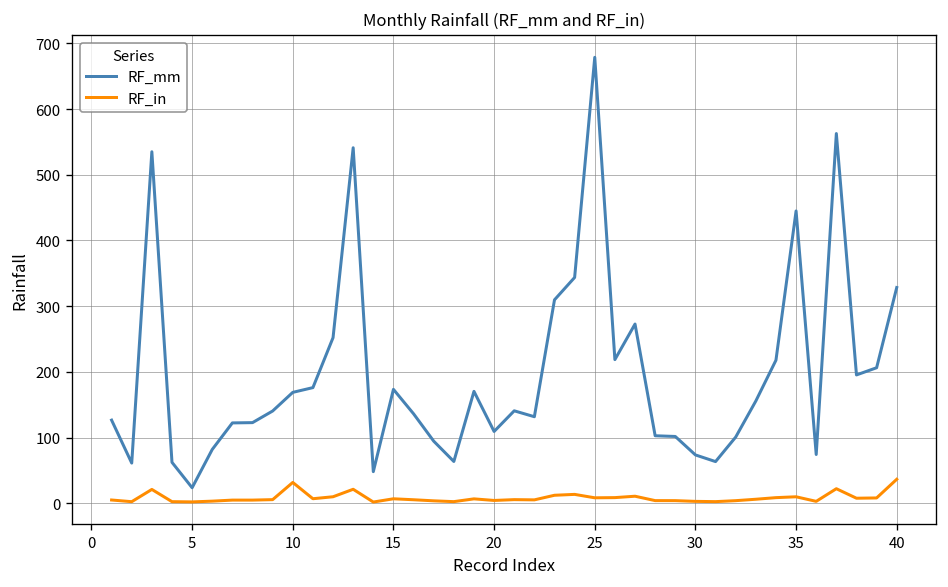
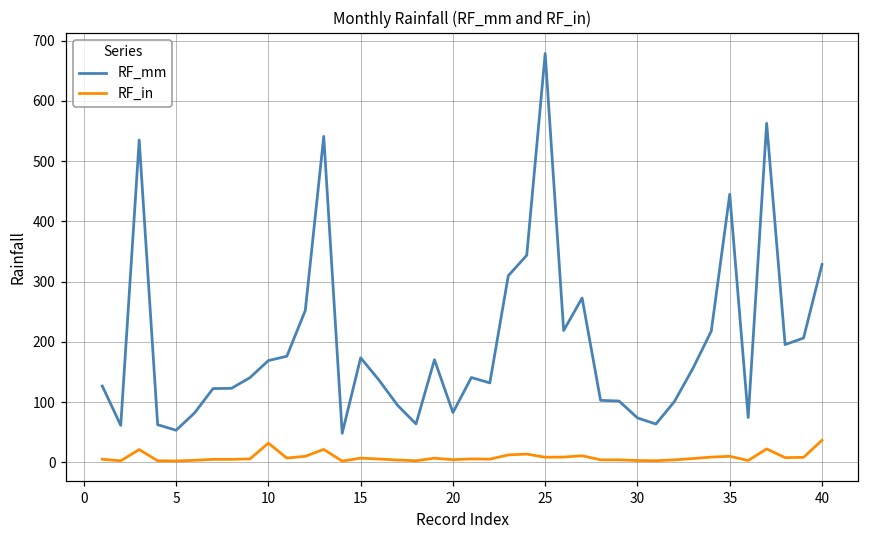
RF_mm, 5: 20 -> 50
RF_mm, 20: 110 -> 80
